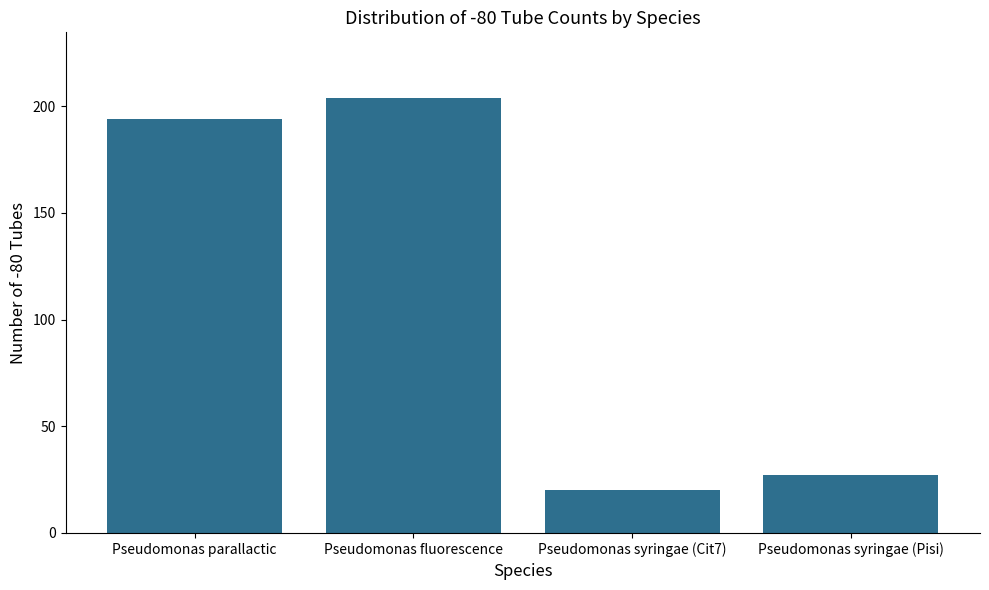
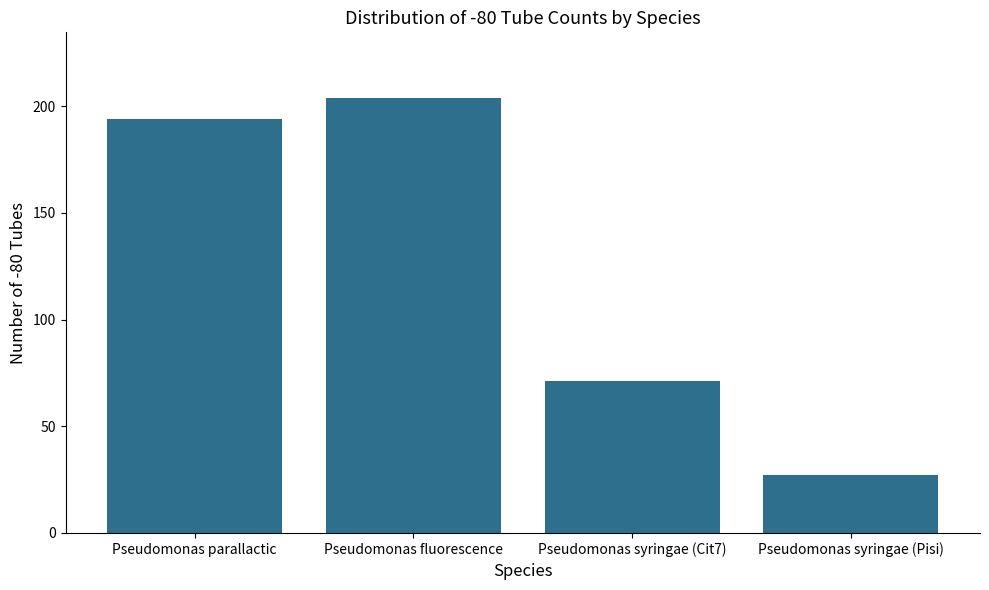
Pseudomonas syringae (Cit7): 20 -> 71
